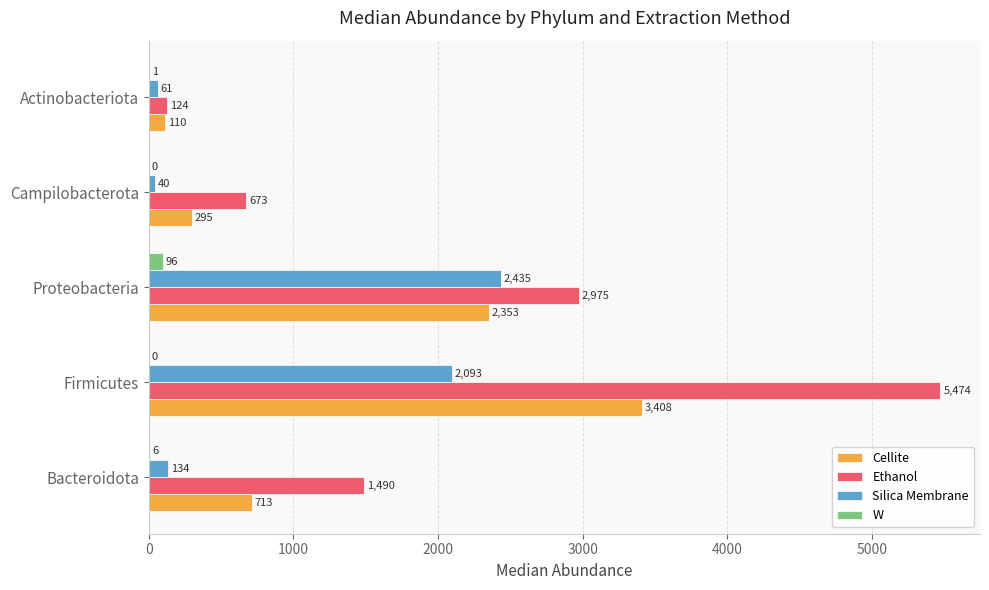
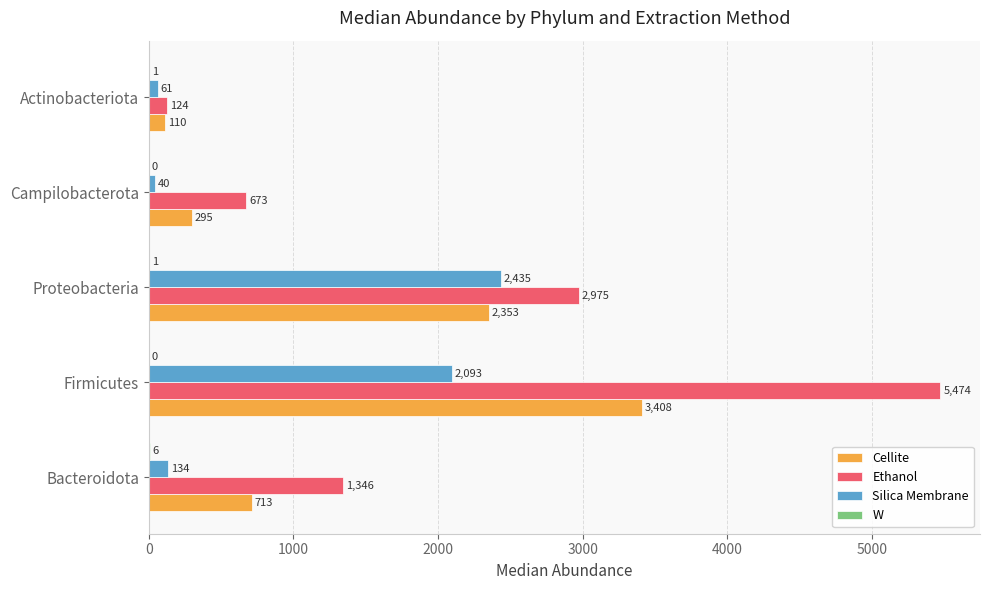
W, Proteobacteria: 96 -> 1
Ethanol, Bacteroidota: 1,490 -> 1,346
